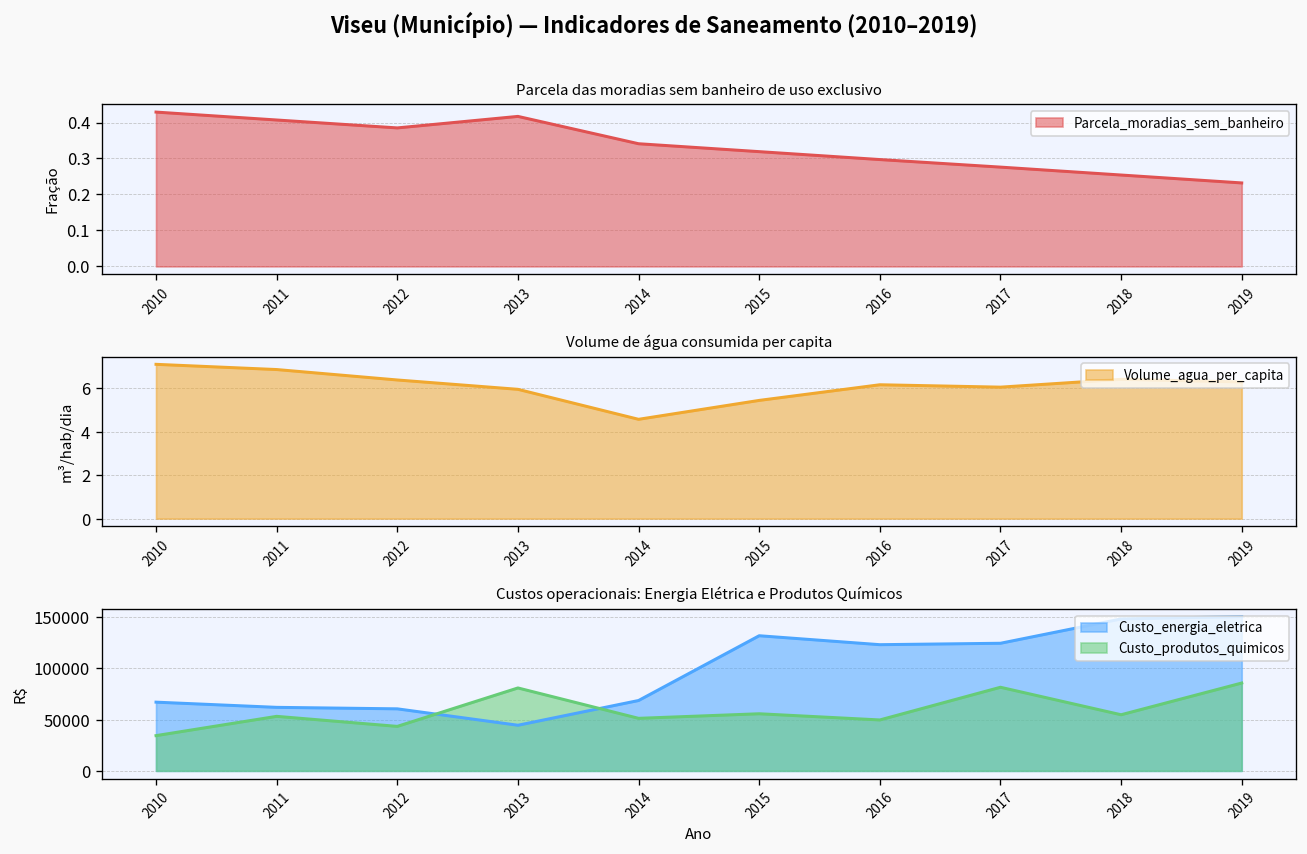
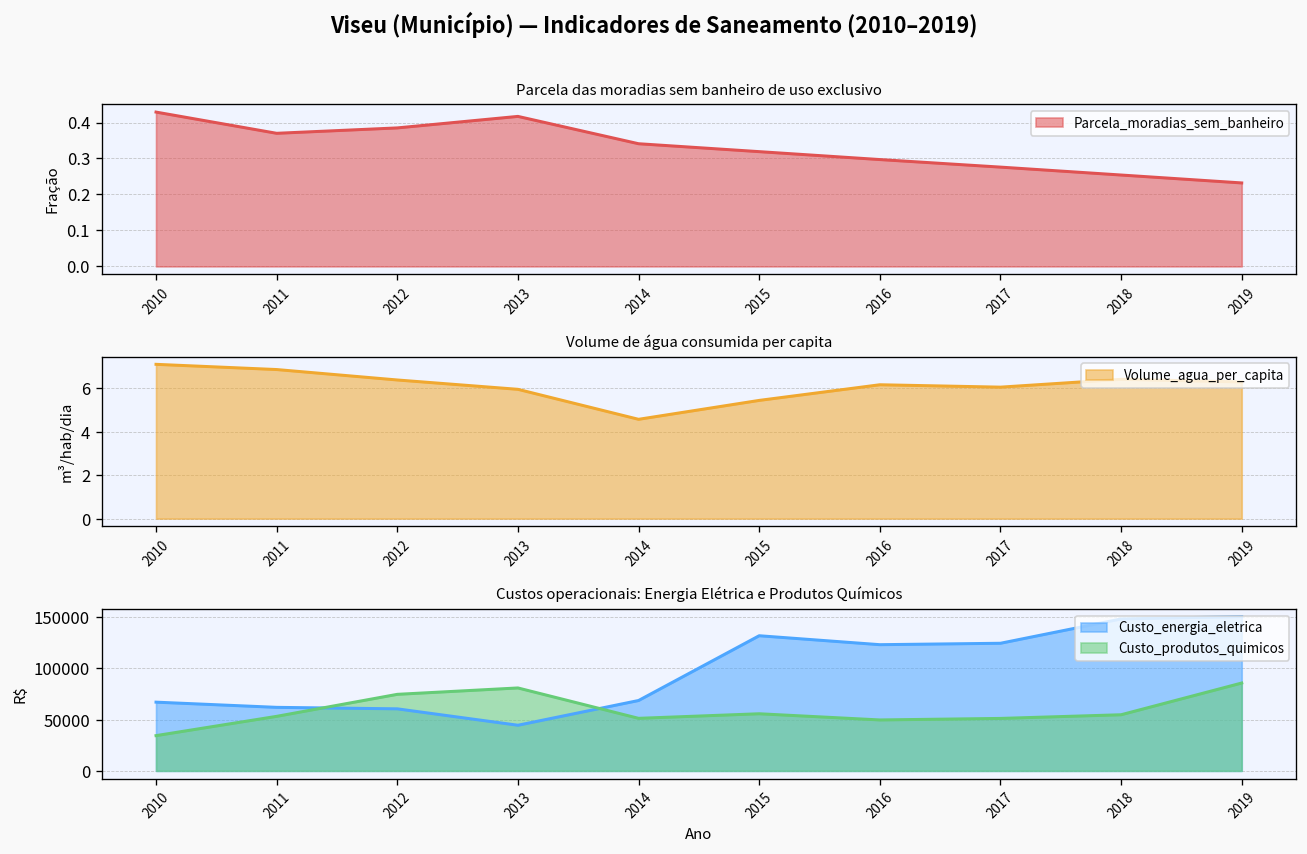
Parcela das moradias sem banheiro de uso exclusivo, 2011: 0.41 -> 0.37
Custos operacionais: Energia Elétrica e Produtos Químicos, Custo_produtos_quimicos, 2012: 40000 -> 70000
Custos operacionais: Energia Elétrica e Produtos Químicos, Custo_produtos_quimicos, 2017: 80000 -> 50000
